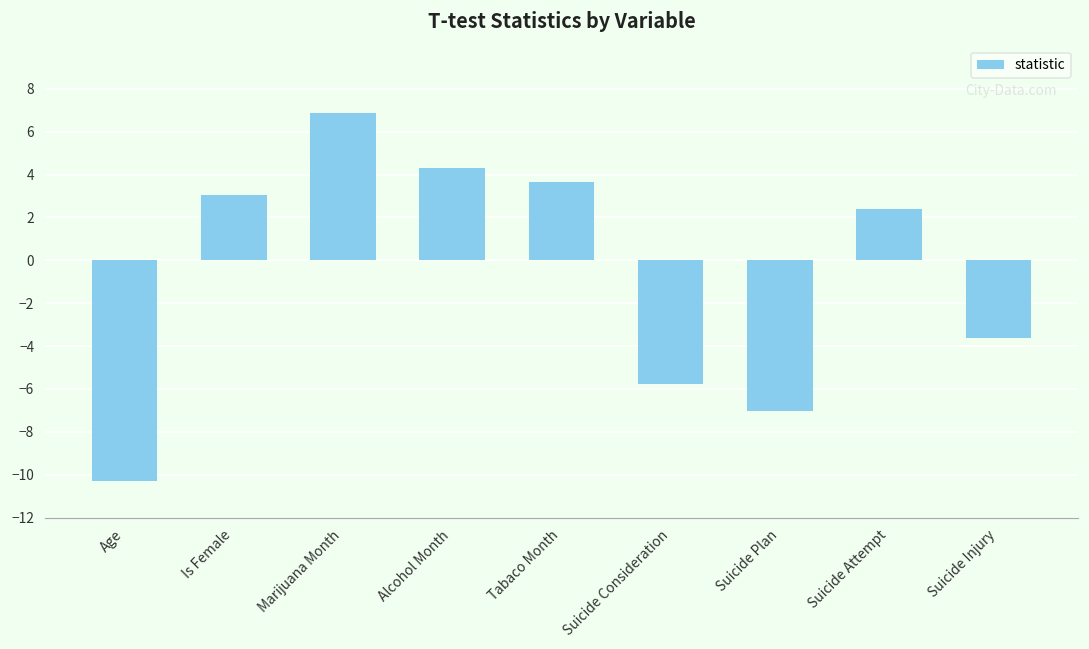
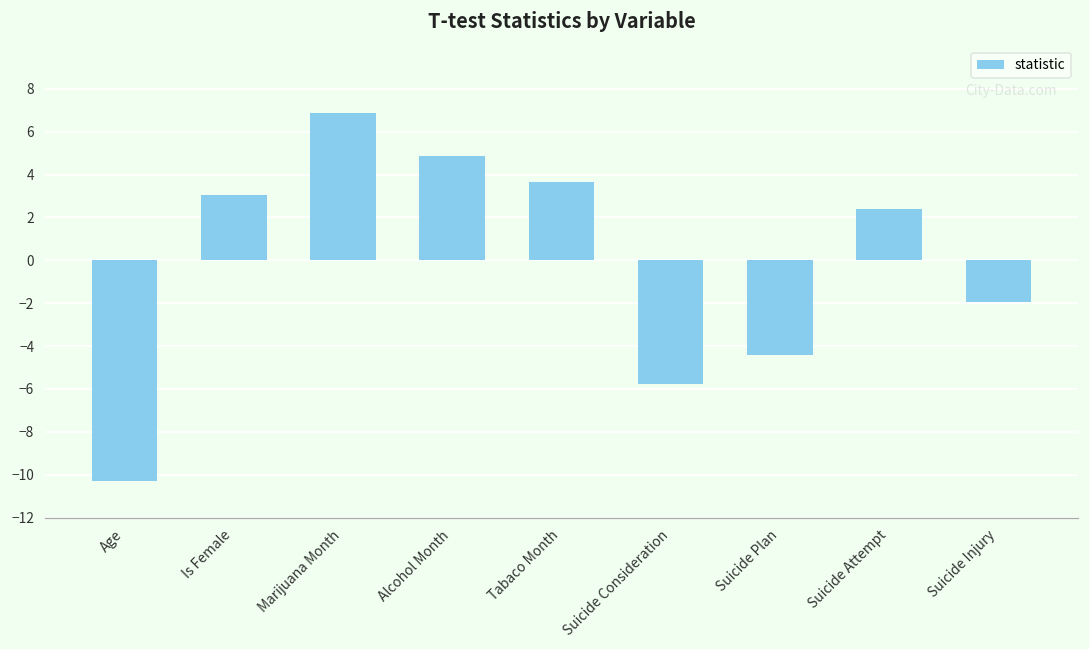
Alcohol Month: 4.3 -> 4.9
Suicide Plan: -7.0 -> -4.4
Suicide Injury: -3.6 -> -2.0
